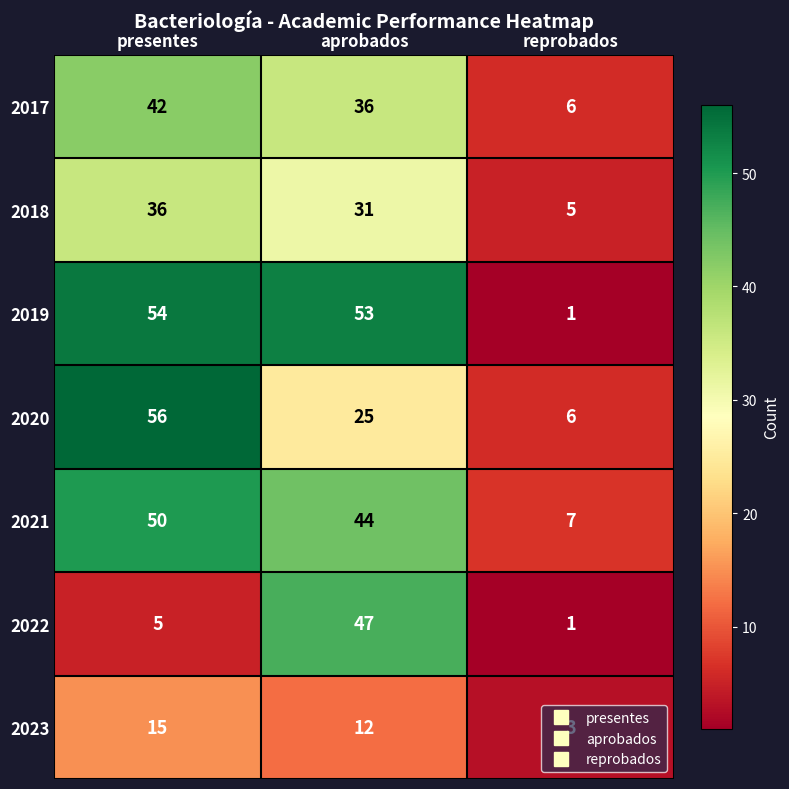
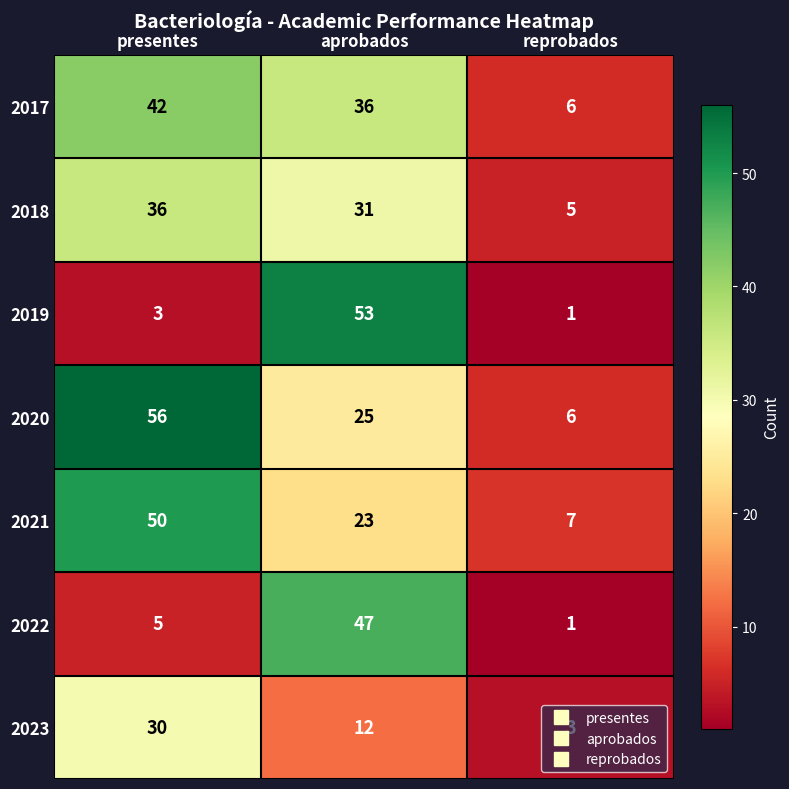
2019, presentes: 54 -> 3
2021, aprobados: 44 -> 23
2023, presentes: 15 -> 30
